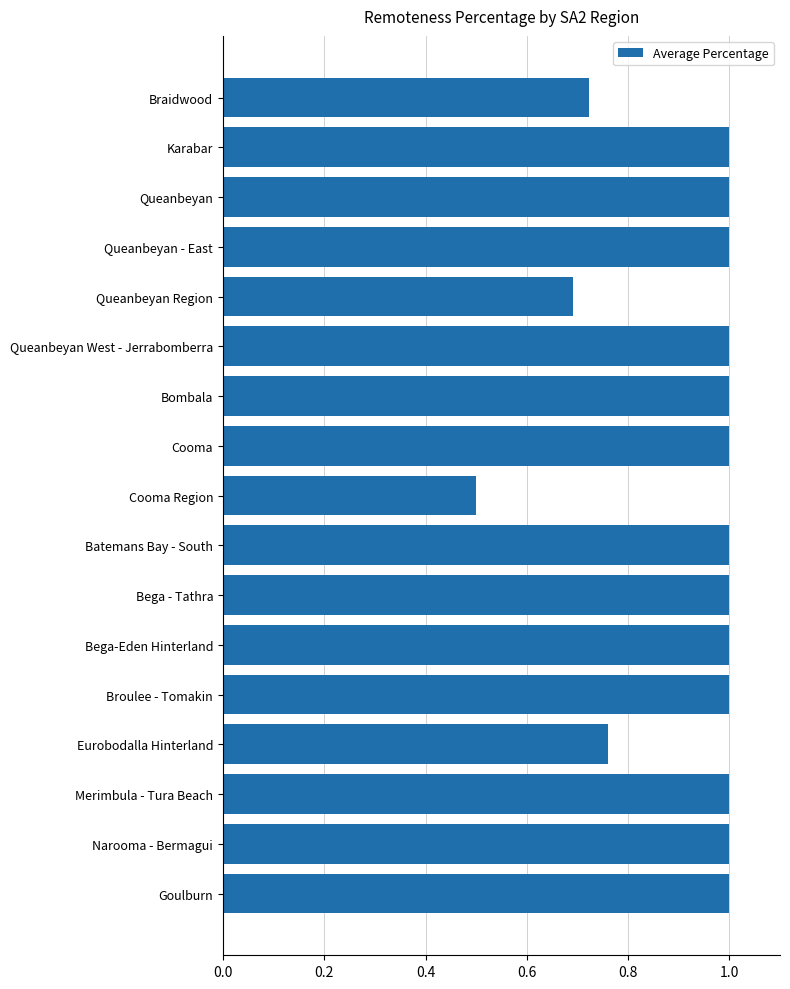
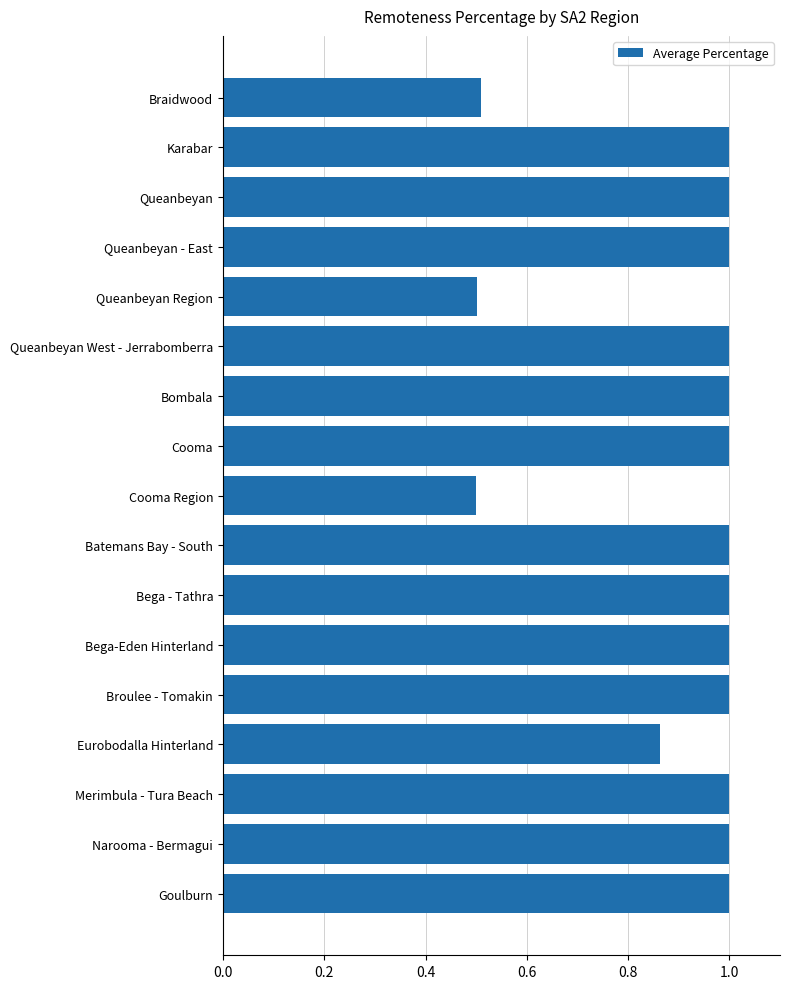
Braidwood: 0.72 -> 0.51
Queanbeyan Region: 0.69 -> 0.50
Eurobodalla Hinterland: 0.76 -> 0.86
